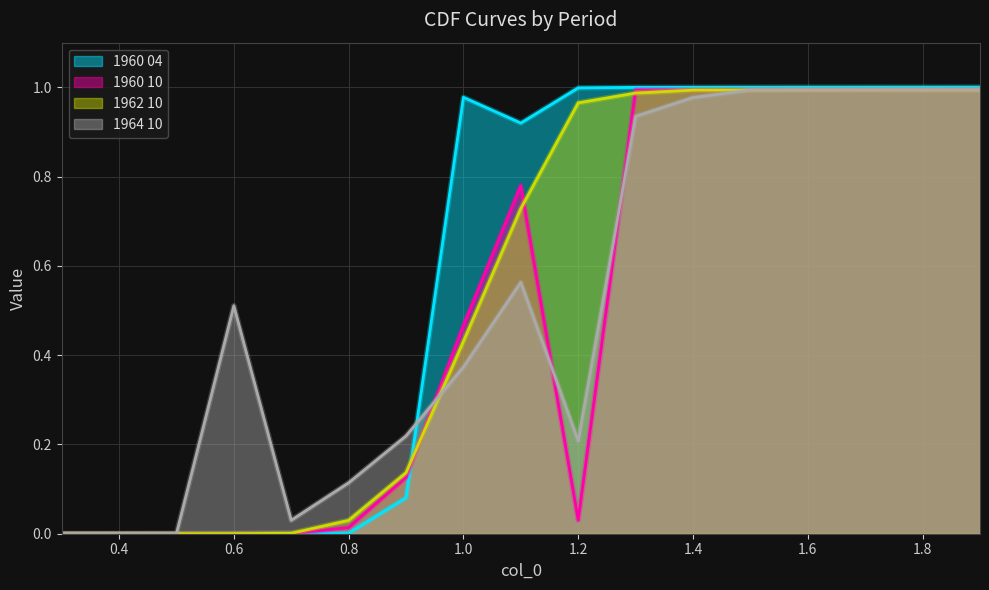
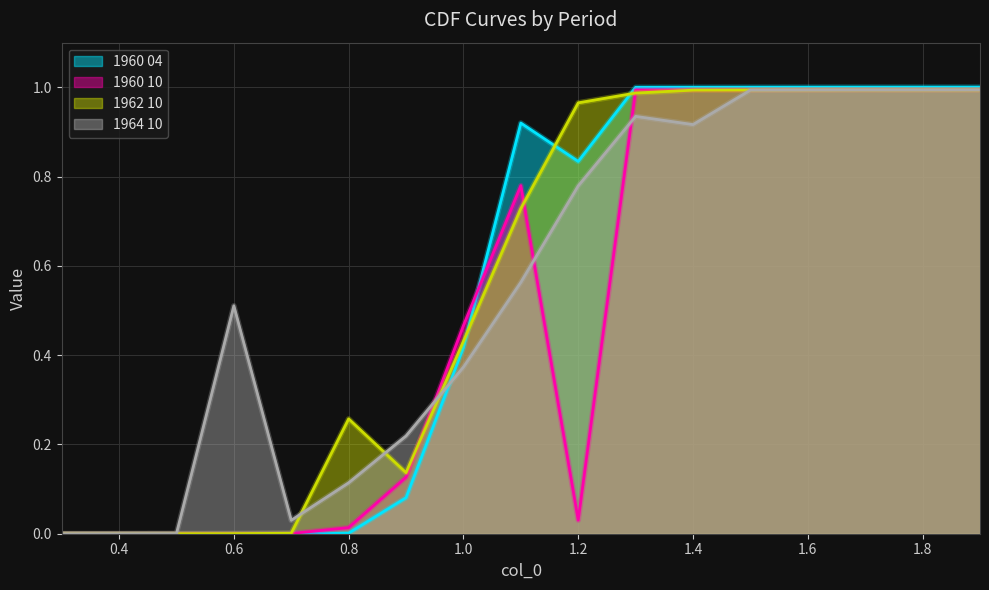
1962 10, 0.8: 0.03 -> 0.26
1960 04, 1.0: 0.98 -> 0.42
1960 04, 1.2: 1.00 -> 0.83
1964 10, 1.2: 0.21 -> 0.78
1964 10, 1.4: 0.98 -> 0.92
